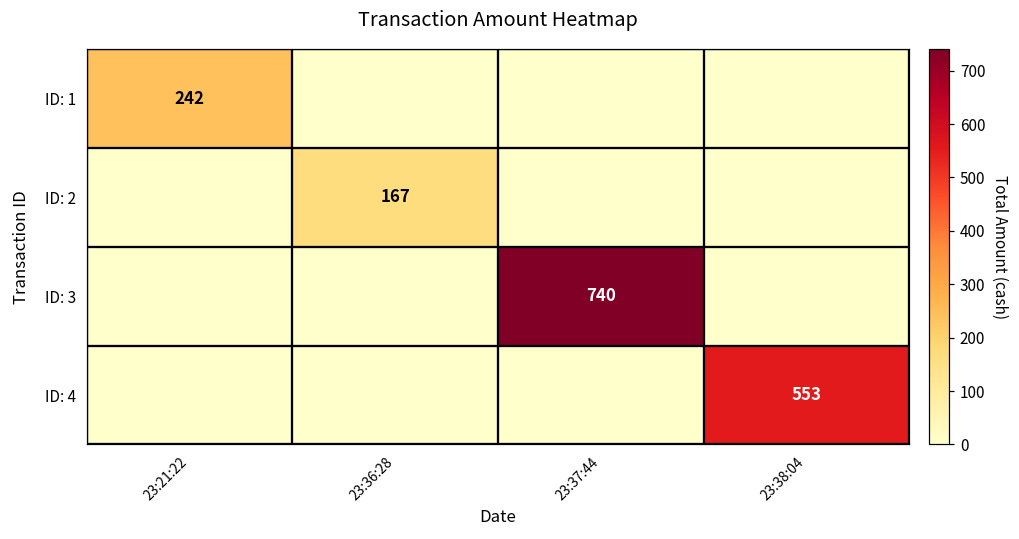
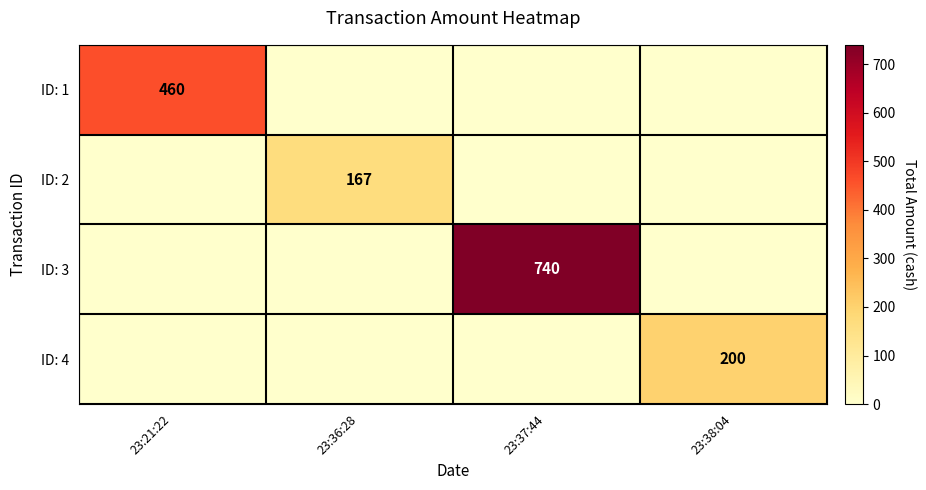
ID: 1, 23:21:22: 242 -> 460
ID: 4, 23:38:04: 553 -> 200
